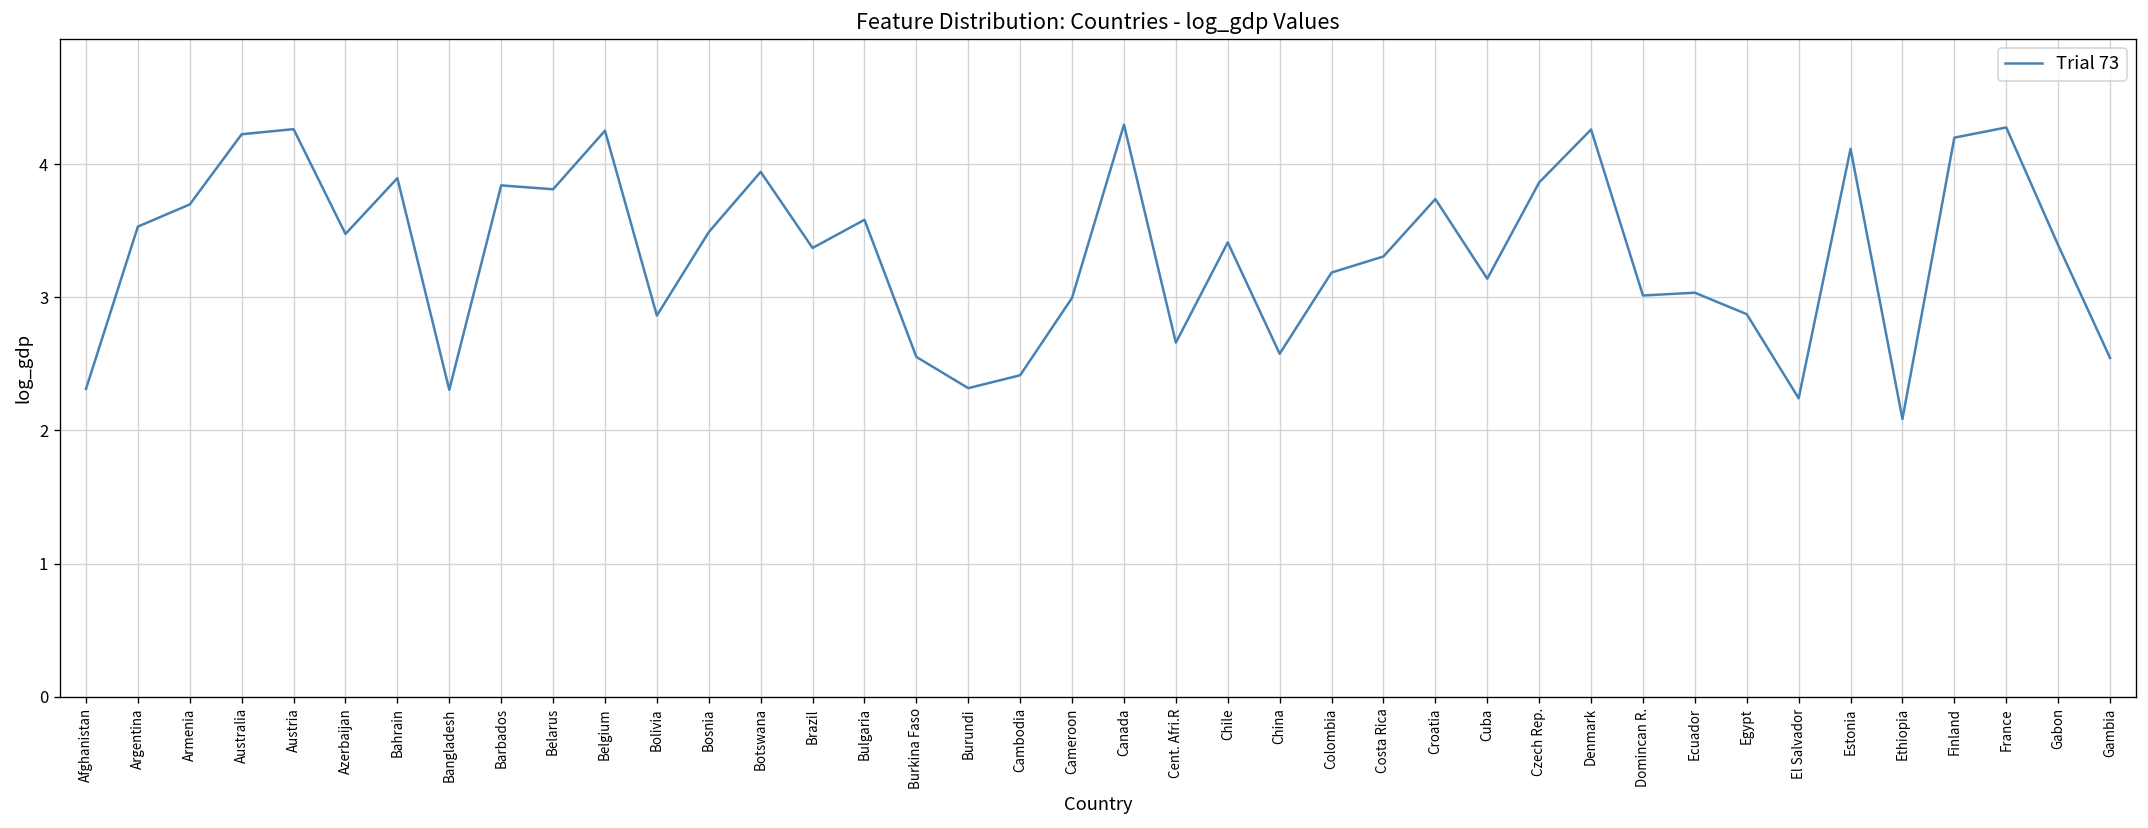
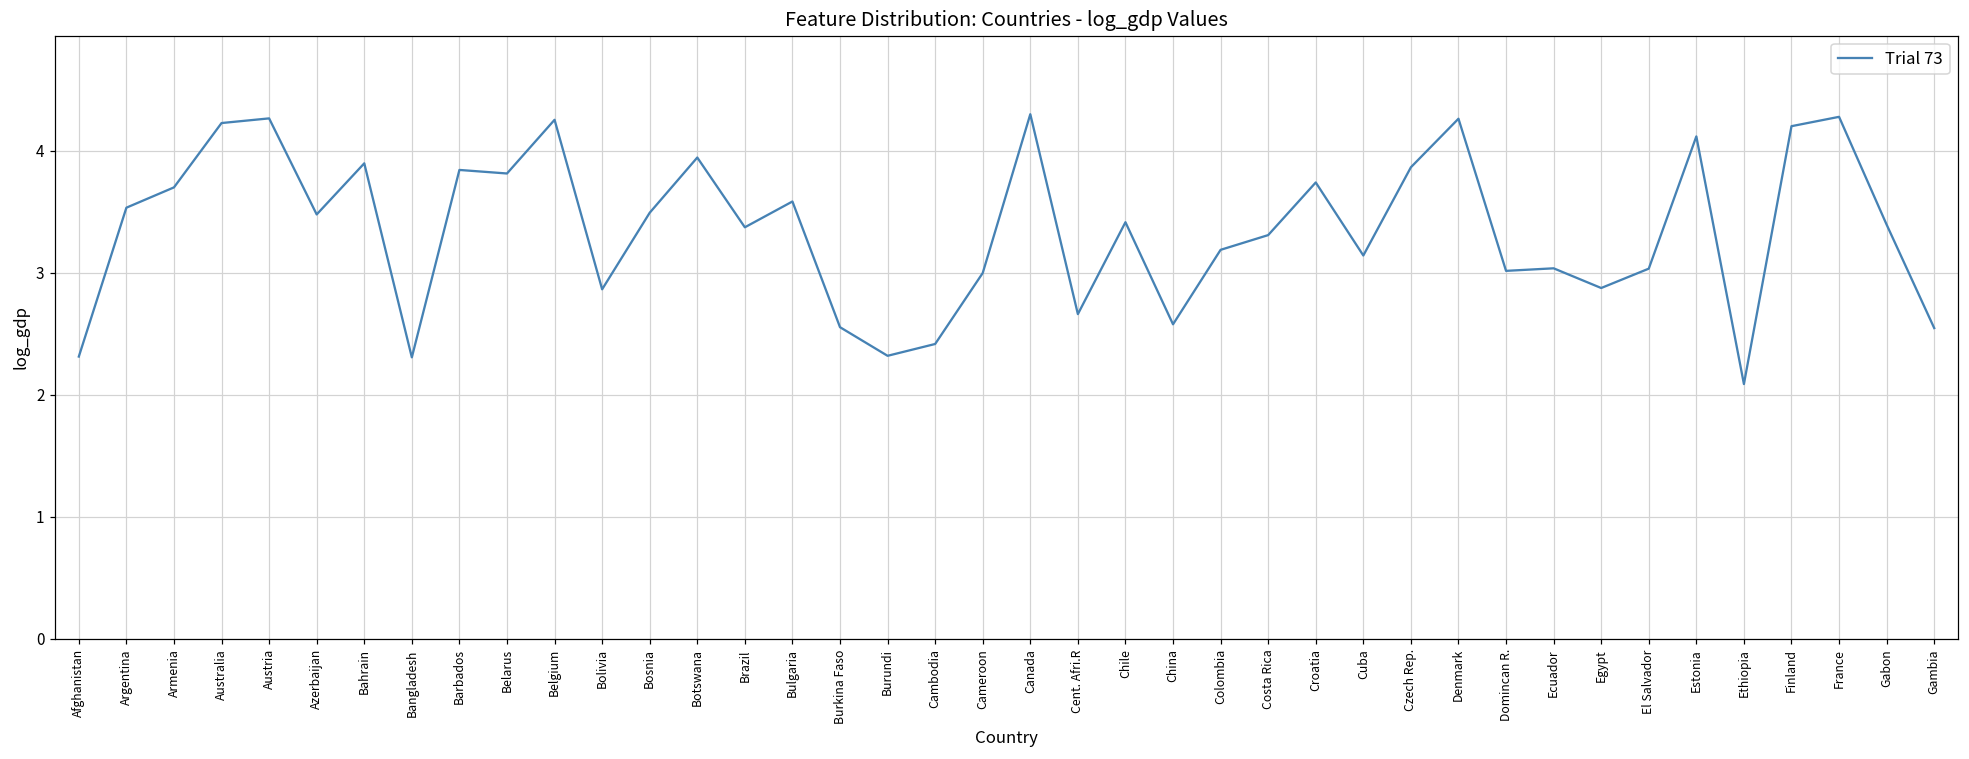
El Salvador: 2.24 -> 3.03
